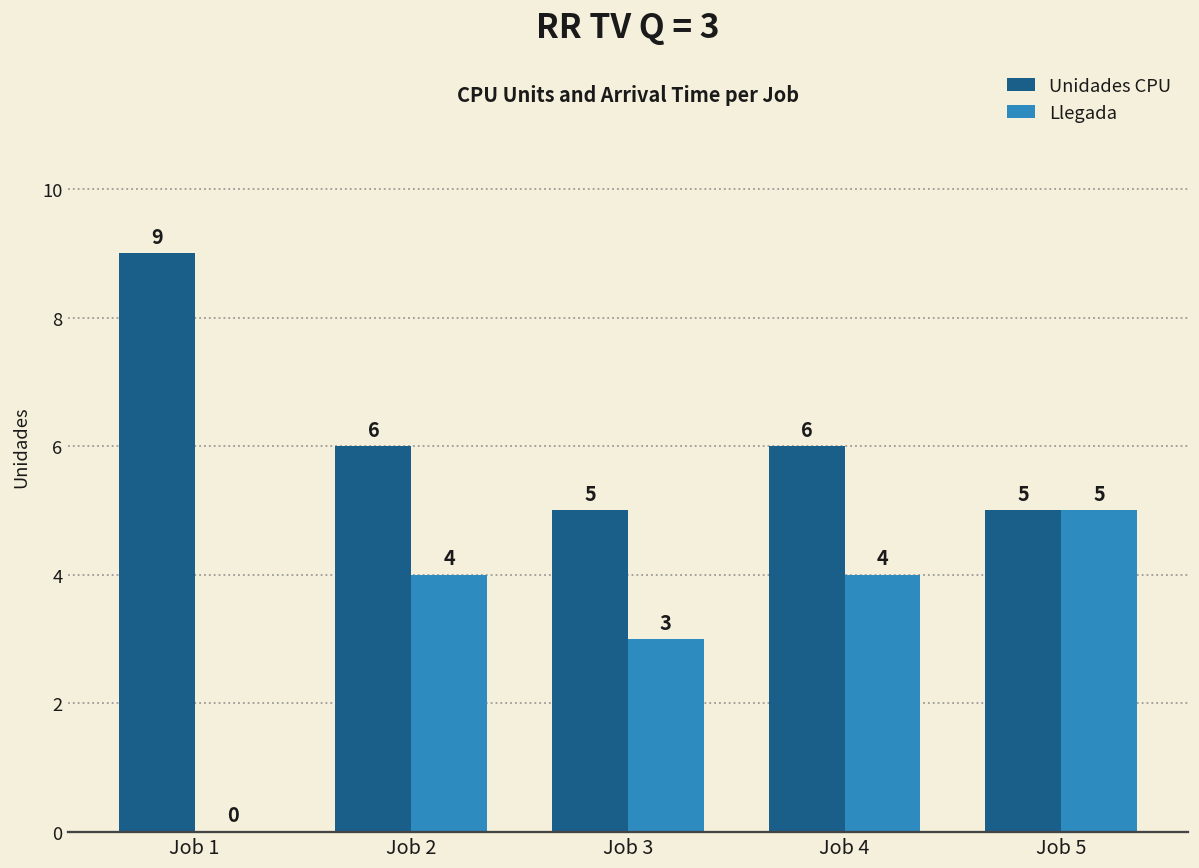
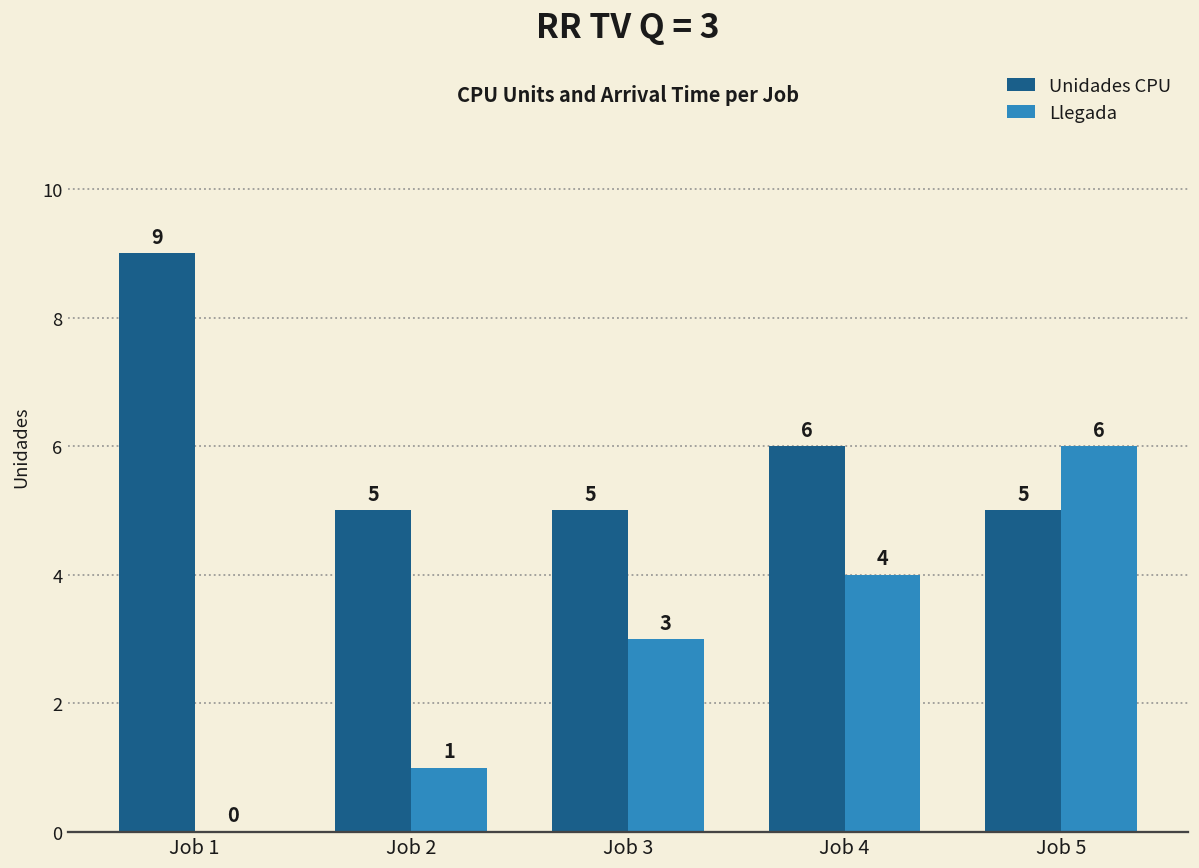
Unidades CPU, Job 2: 6 -> 5
Llegada, Job 2: 4 -> 1
Llegada, Job 5: 5 -> 6
